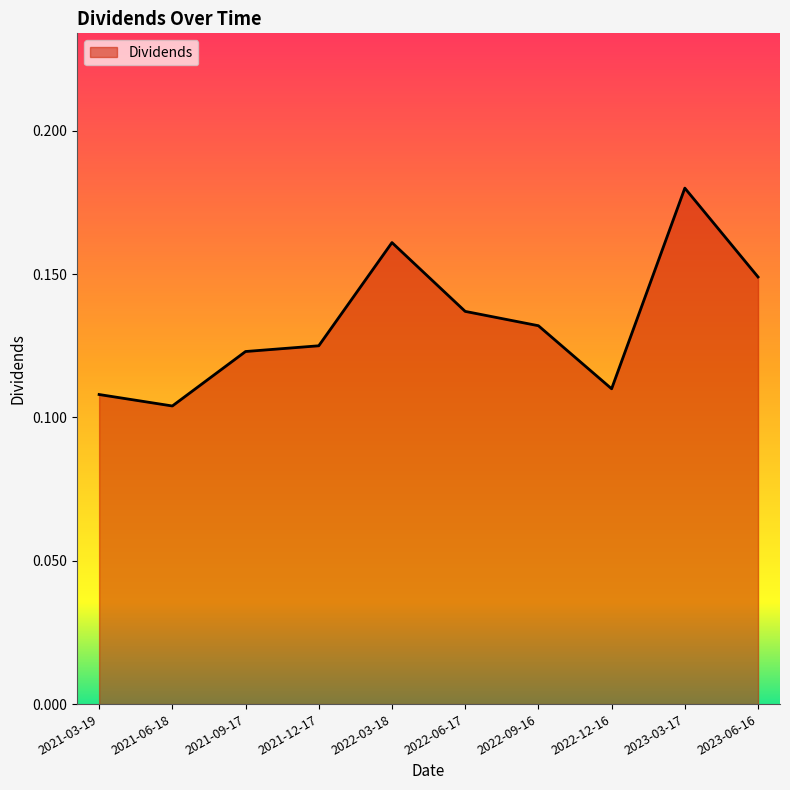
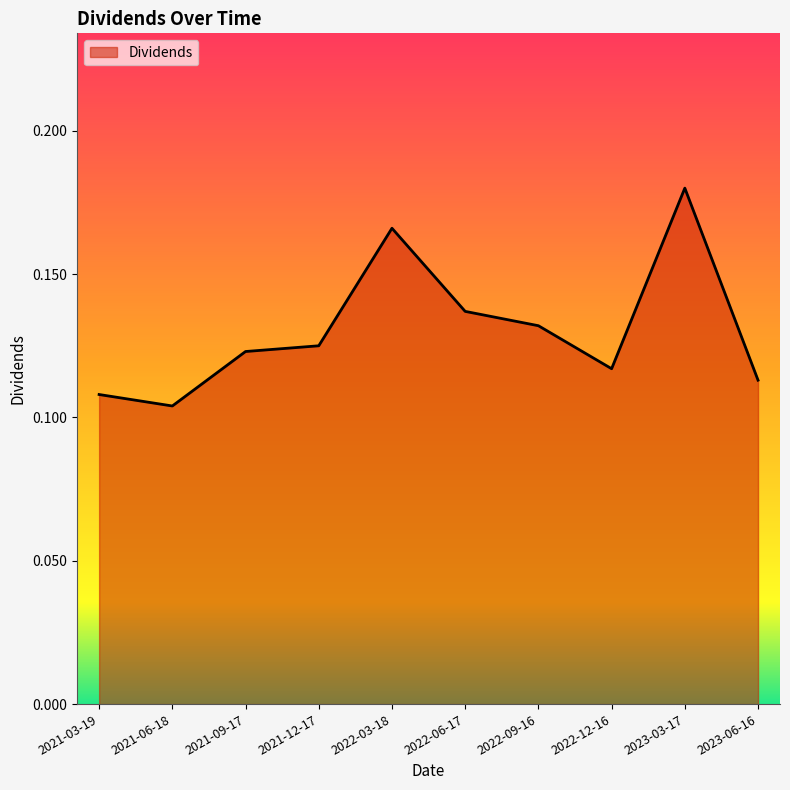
2022-03-18: 0.161 -> 0.166
2022-12-16: 0.110 -> 0.117
2023-06-16: 0.149 -> 0.113
